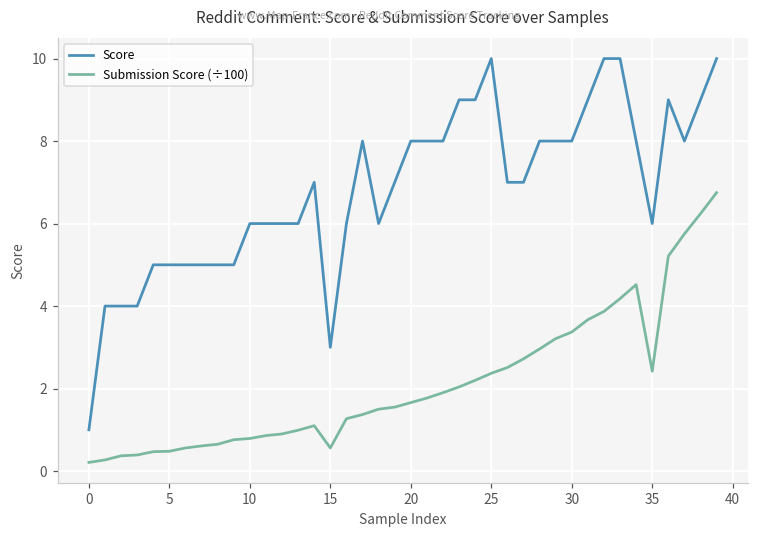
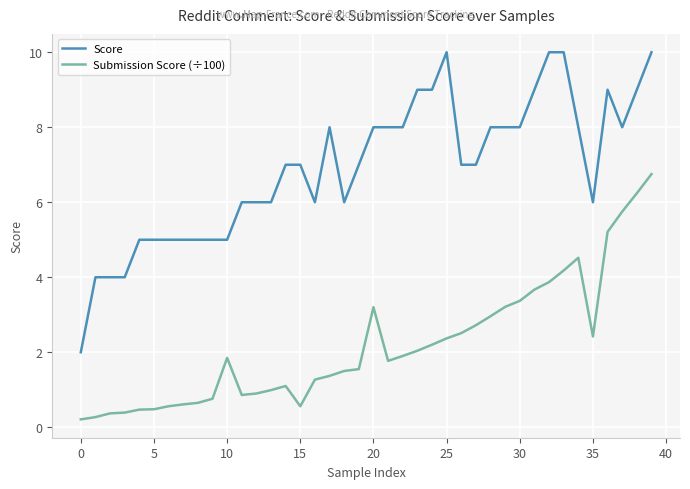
Score, 0: 1 -> 2
Score, 10: 6 -> 5
Submission Score (÷100), 10: 0.8 -> 1.9
Score, 15: 3 -> 7
Submission Score (÷100), 20: 1.7 -> 3.2
